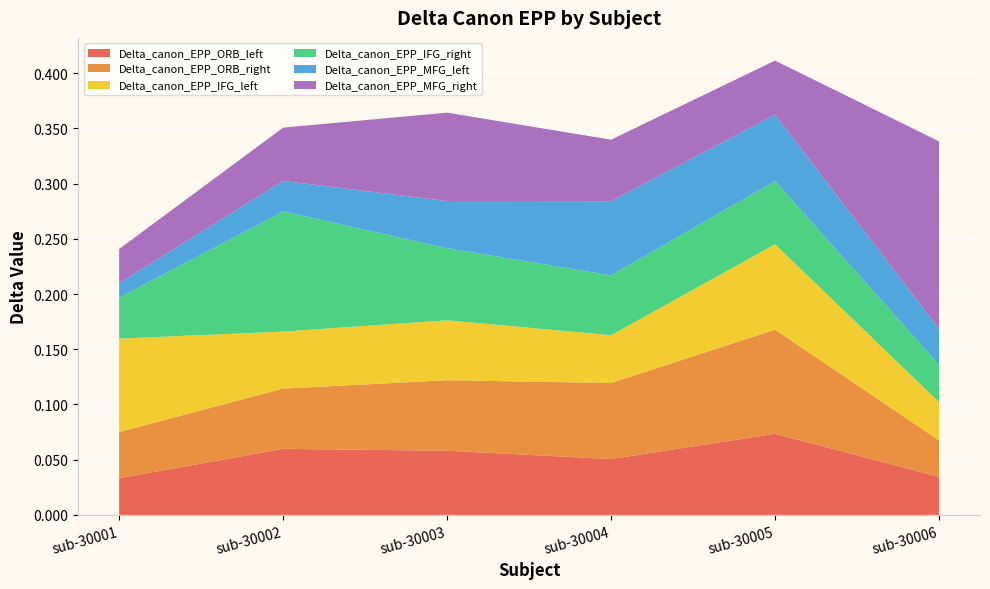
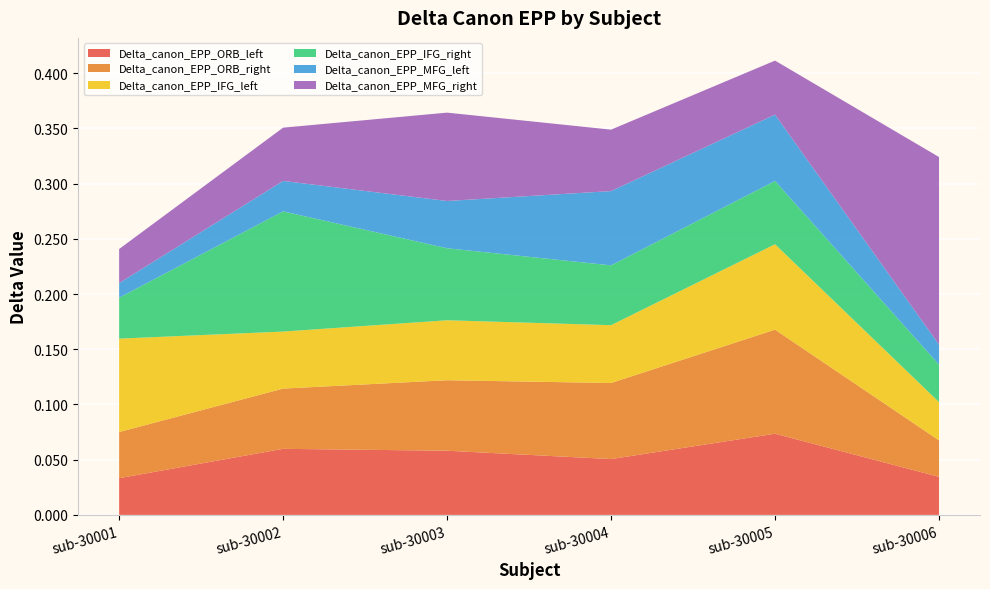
Delta_canon_EPP_IFG_left, sub-30004: 0.043 -> 0.052
Delta_canon_EPP_MFG_left, sub-30006: 0.032 -> 0.018
